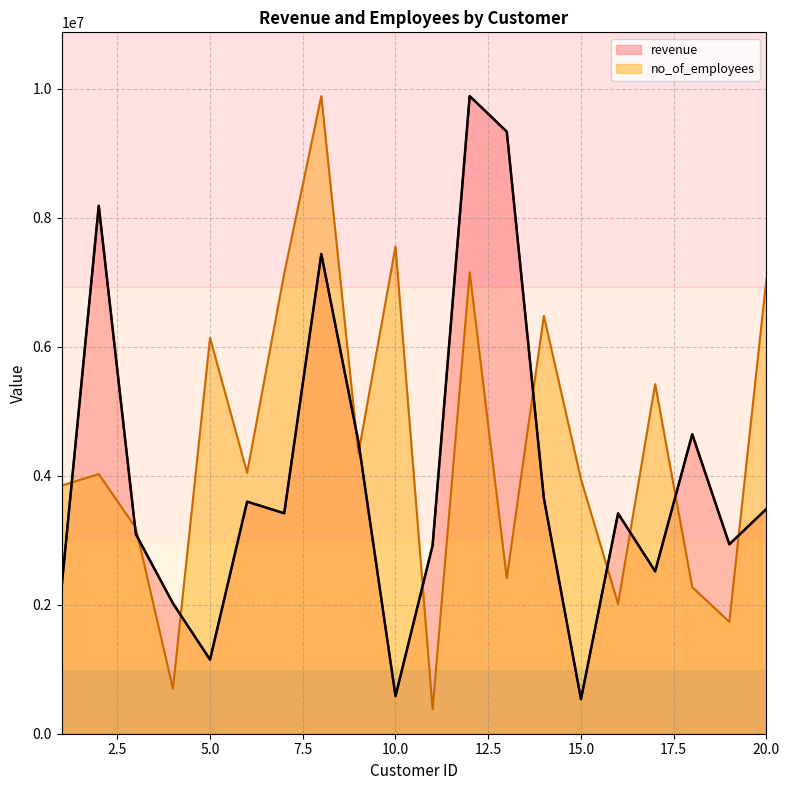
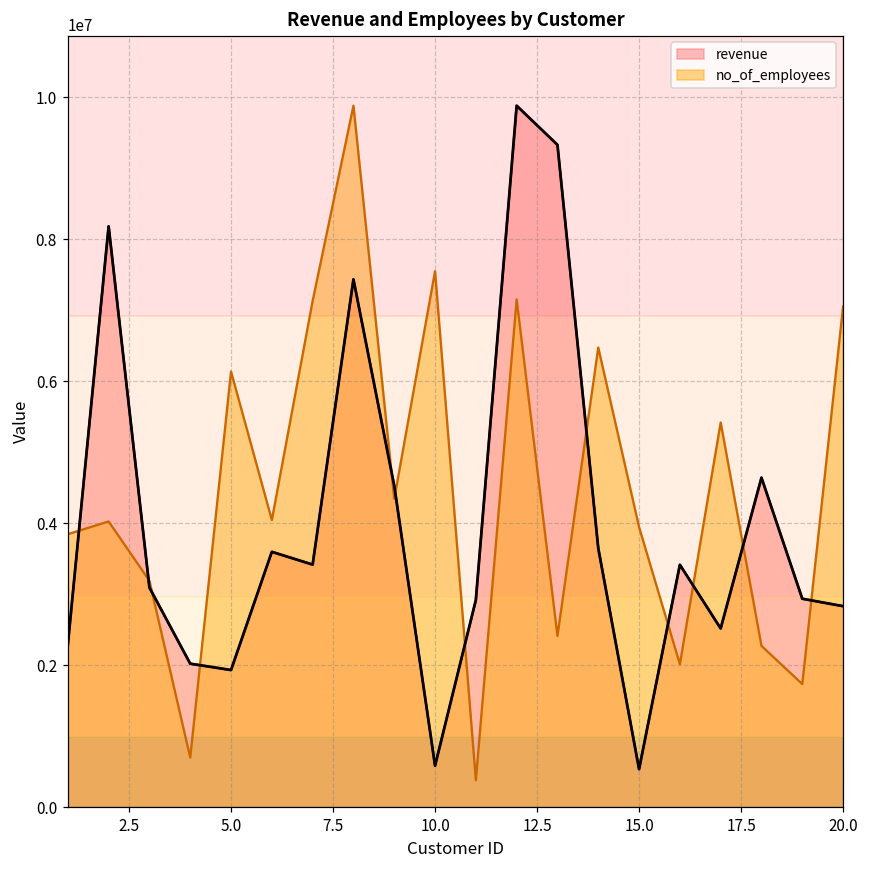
revenue, 5.0: 1100000 -> 1900000
revenue, 20.0: 3500000 -> 2800000
